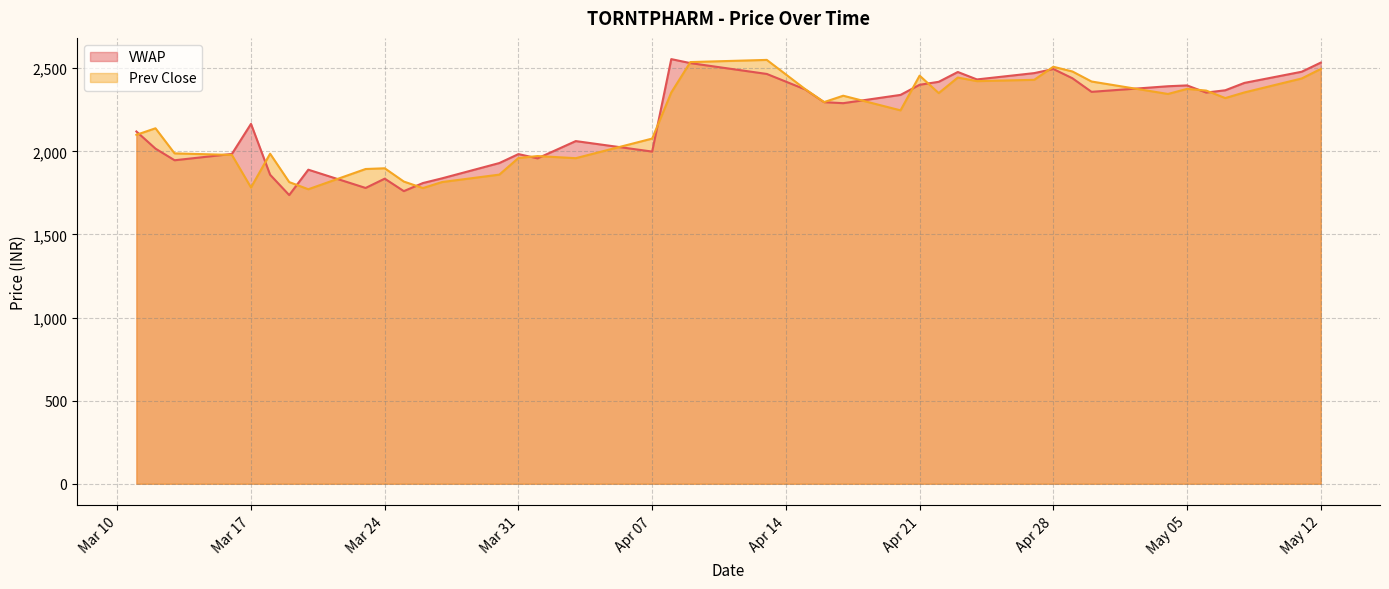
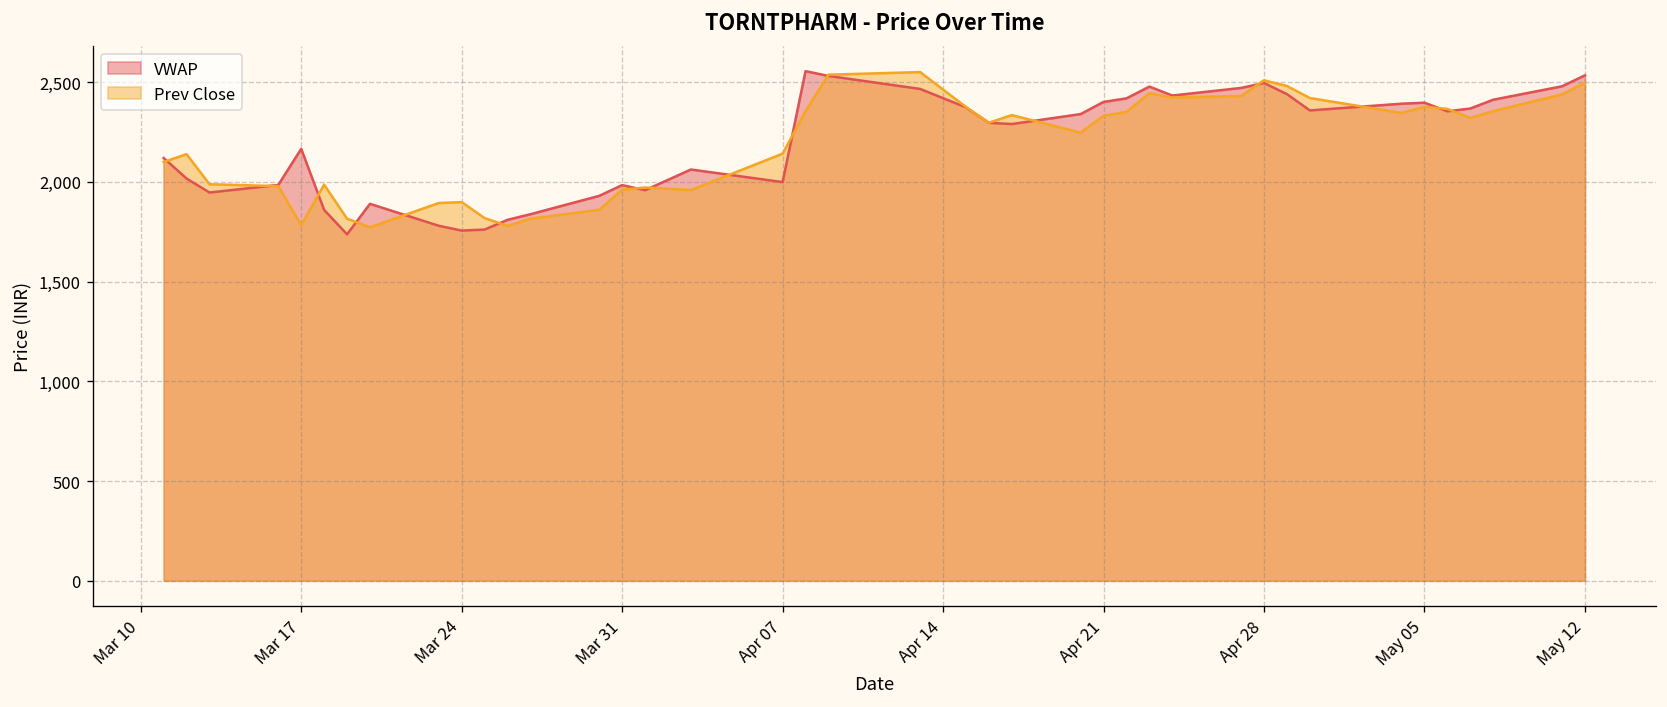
VWAP, Mar 24: 1,840 -> 1,760
Prev Close, Apr 07: 2,080 -> 2,140
Prev Close, Apr 21: 2,460 -> 2,330
